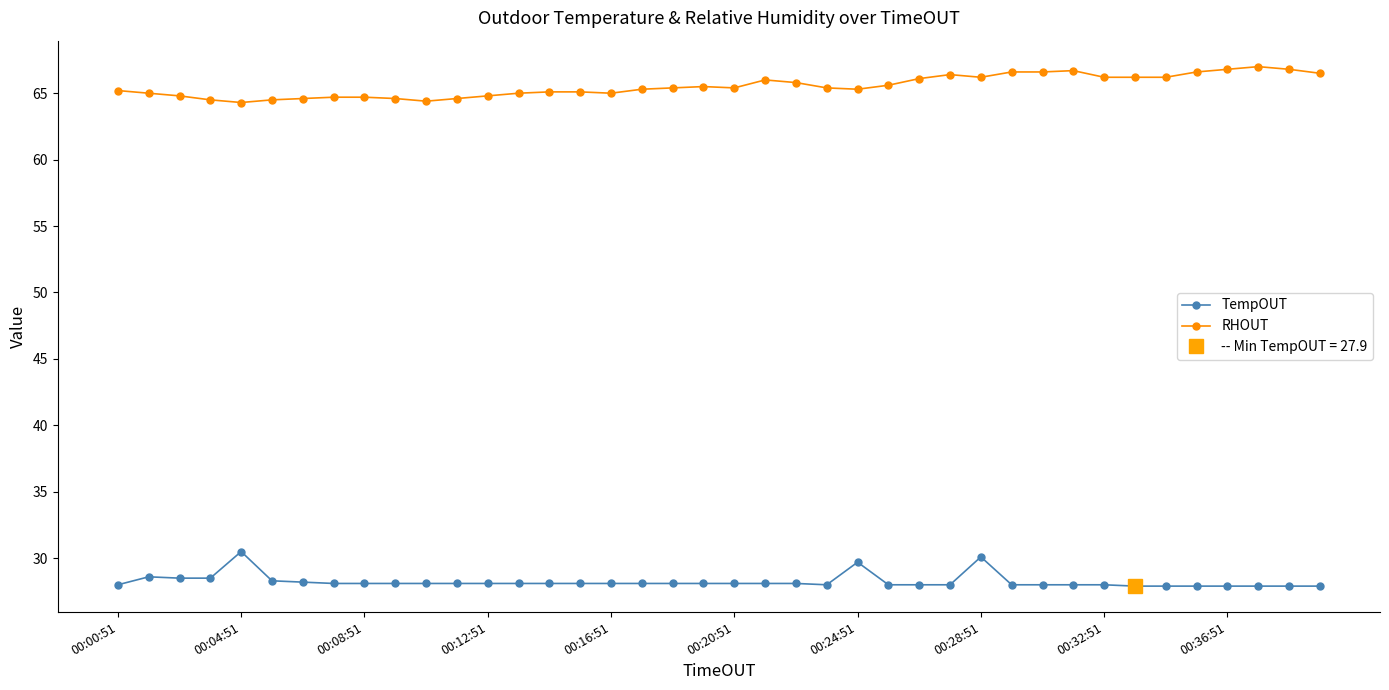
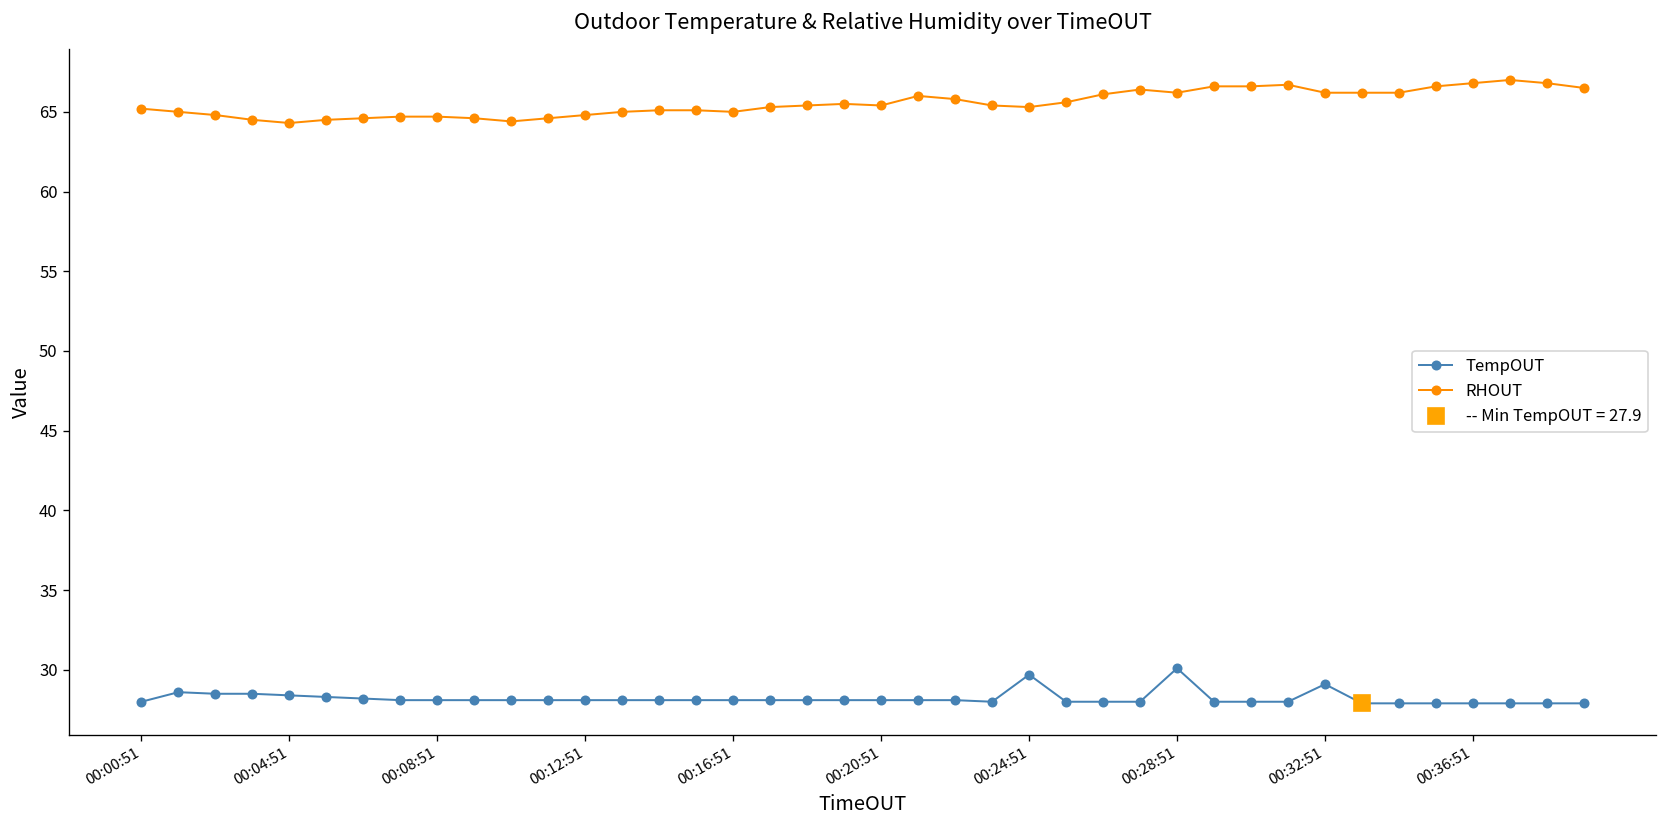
TempOUT, 00:04:51: 30.5 -> 28.4
TempOUT, 00:32:51: 28.0 -> 29.1
